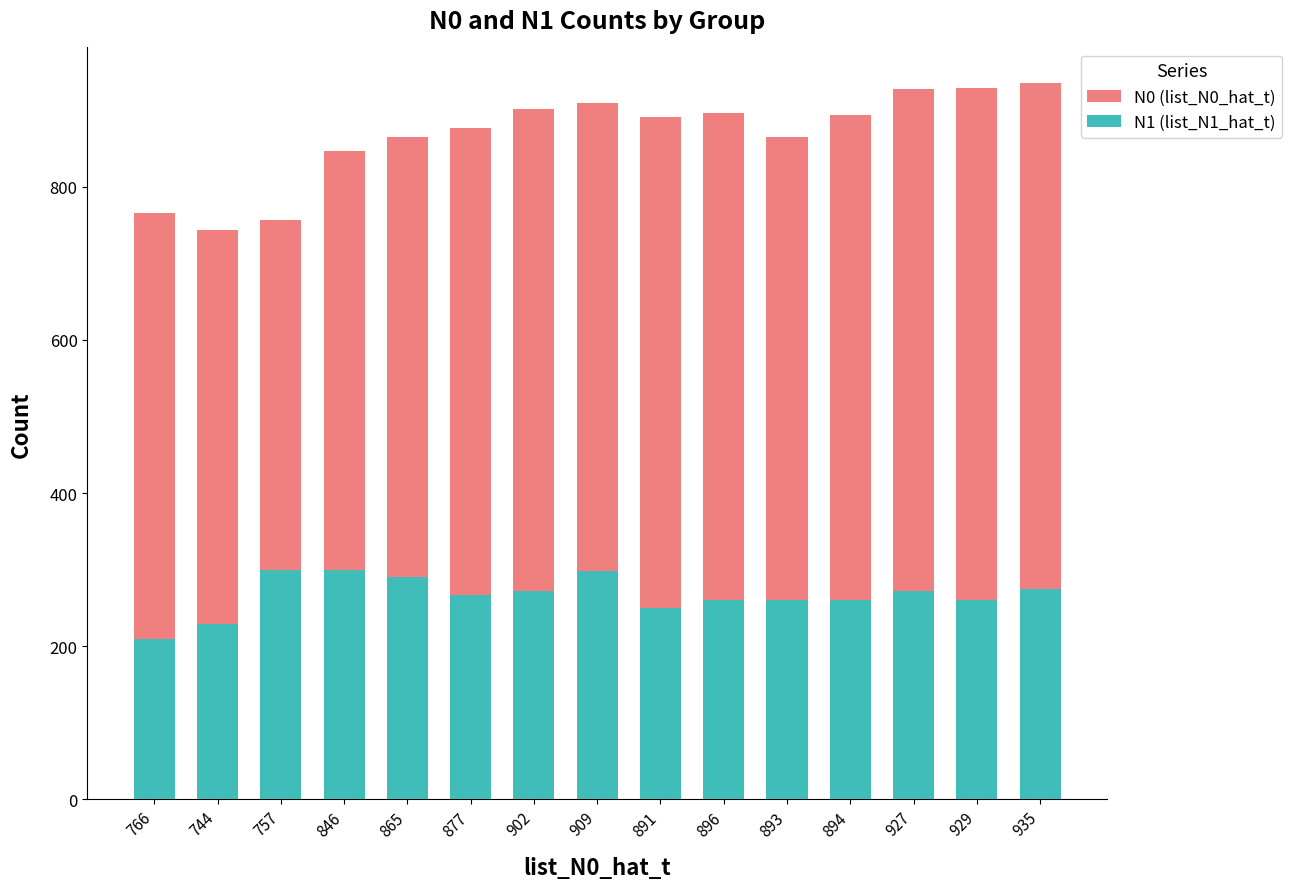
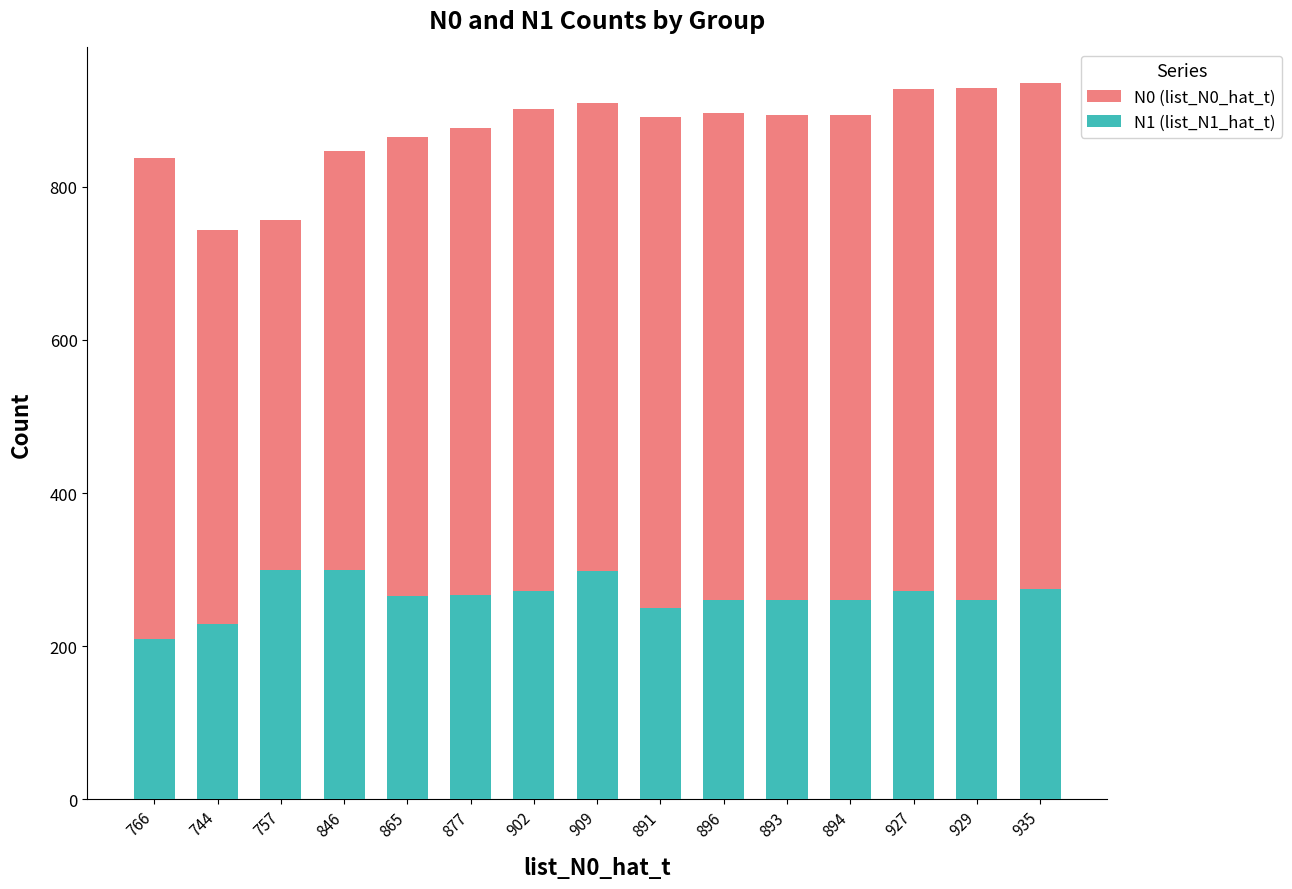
N0 (list_N0_hat_t), 766: 770 -> 840
N1 (list_N1_hat_t), 865: 290 -> 270
N0 (list_N0_hat_t), 893: 870 -> 890
